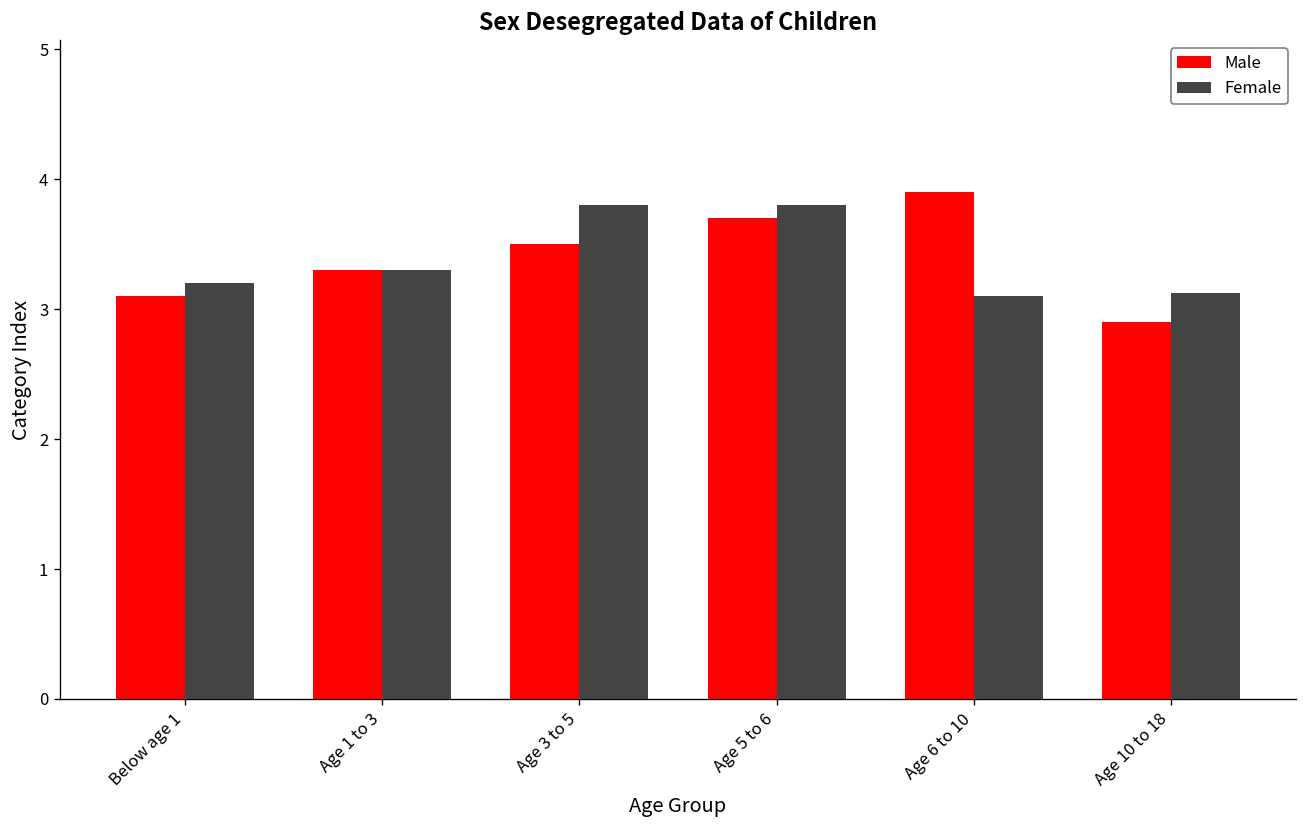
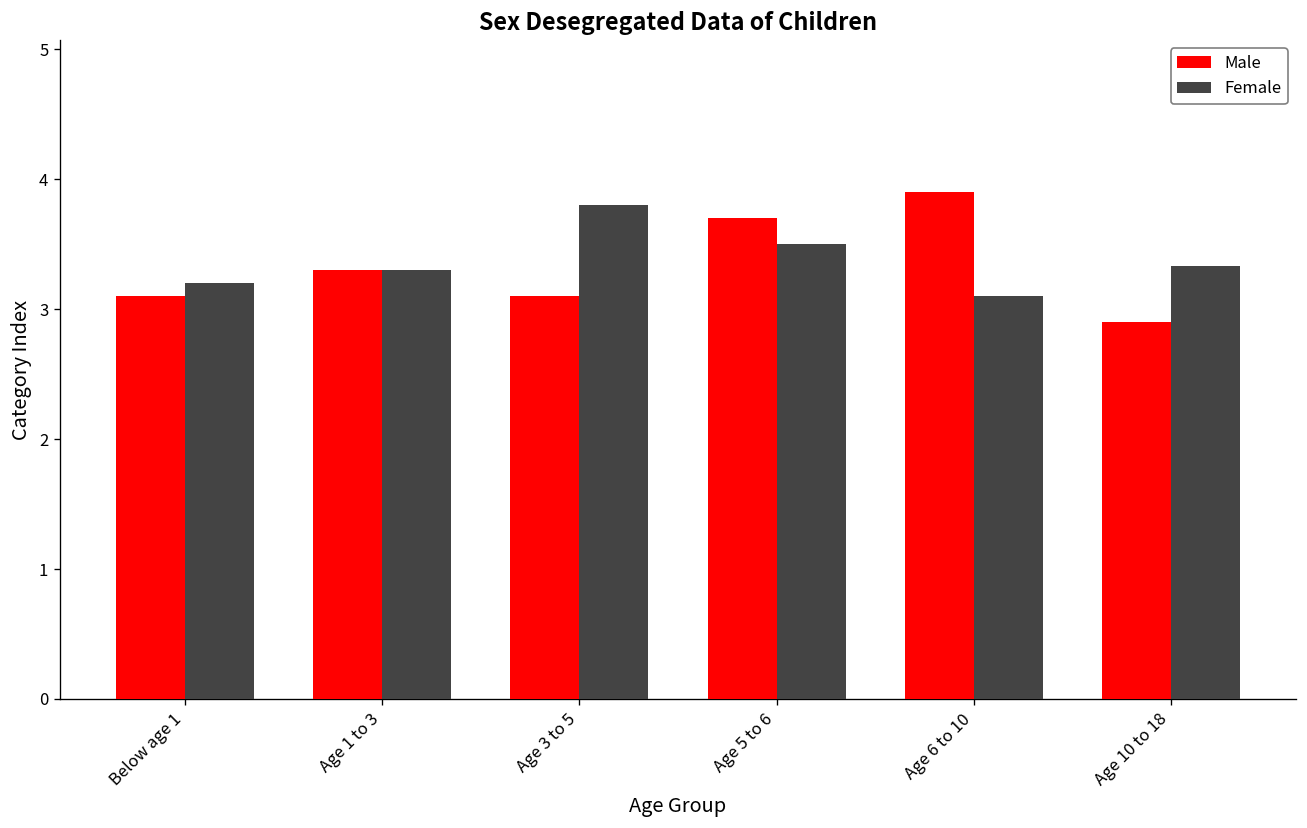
Male, Age 3 to 5: 3.5 -> 3.1
Female, Age 5 to 6: 3.8 -> 3.5
Female, Age 10 to 18: 3.12 -> 3.33
